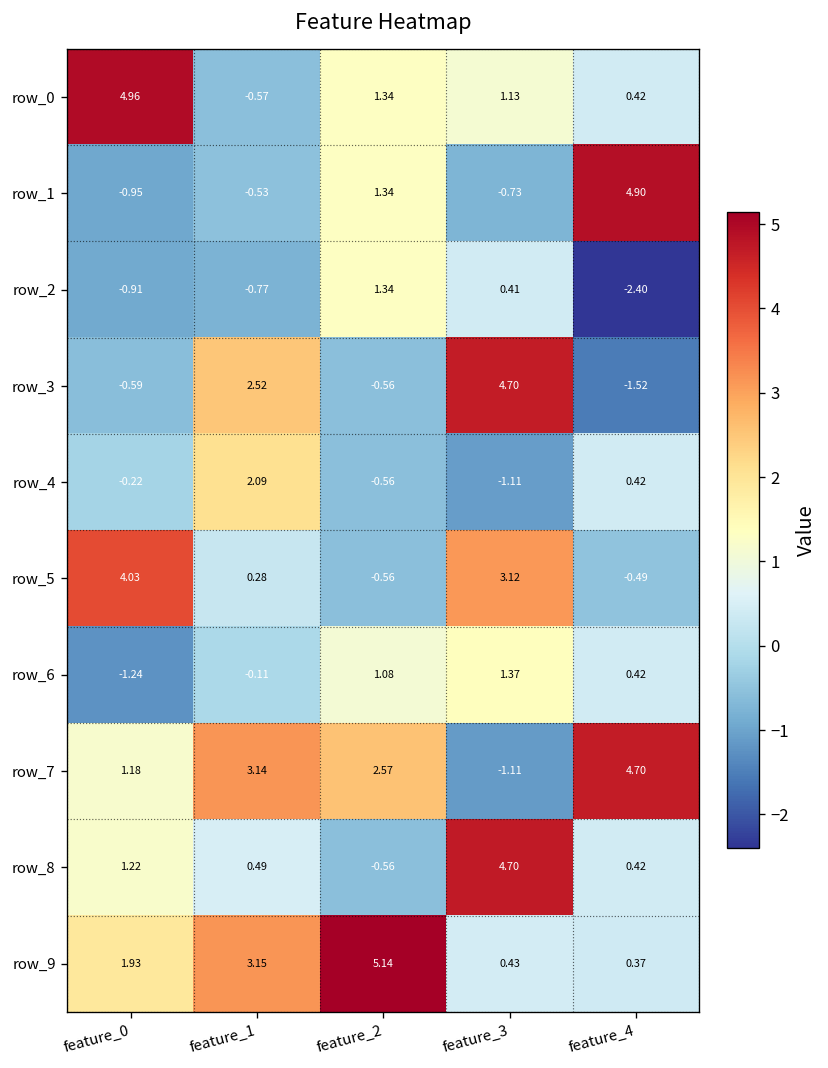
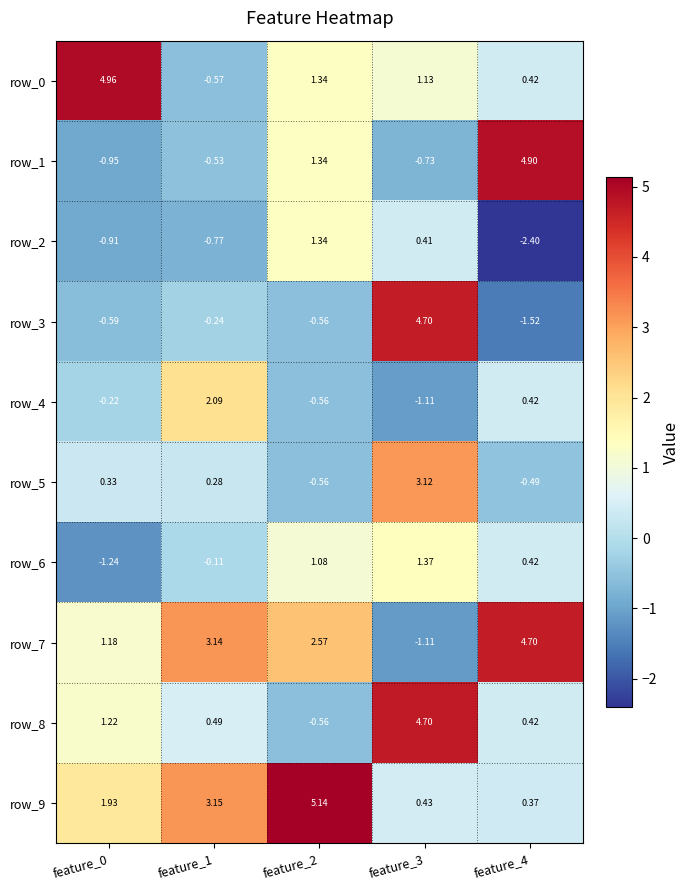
row_3, feature_1: 2.52 -> -0.24
row_5, feature_0: 4.03 -> 0.33
